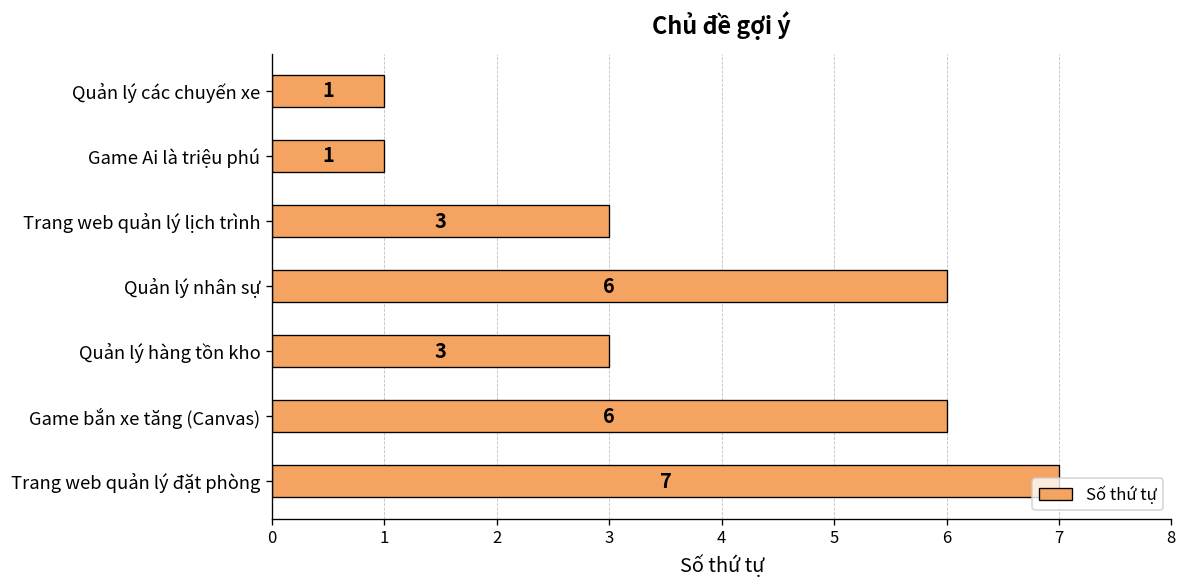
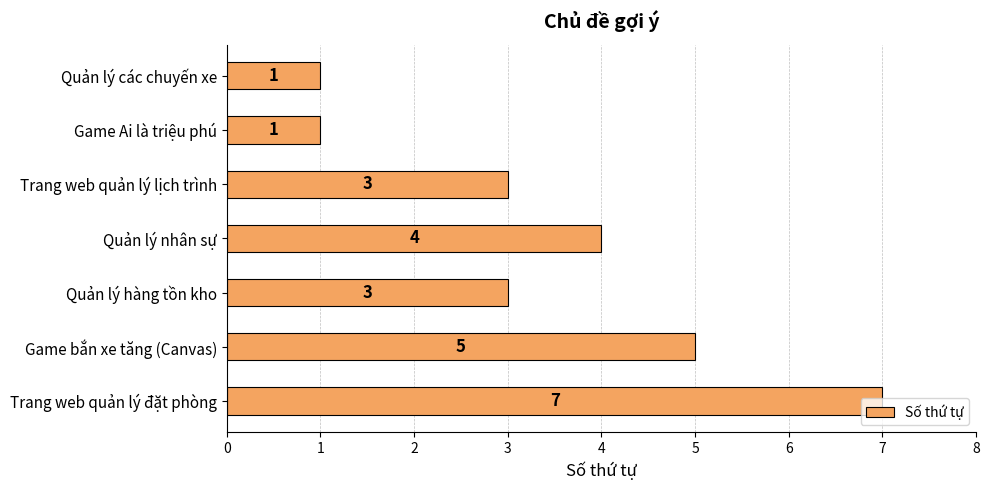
Quản lý nhân sự: 6 -> 4
Game bắn xe tăng (Canvas): 6 -> 5
